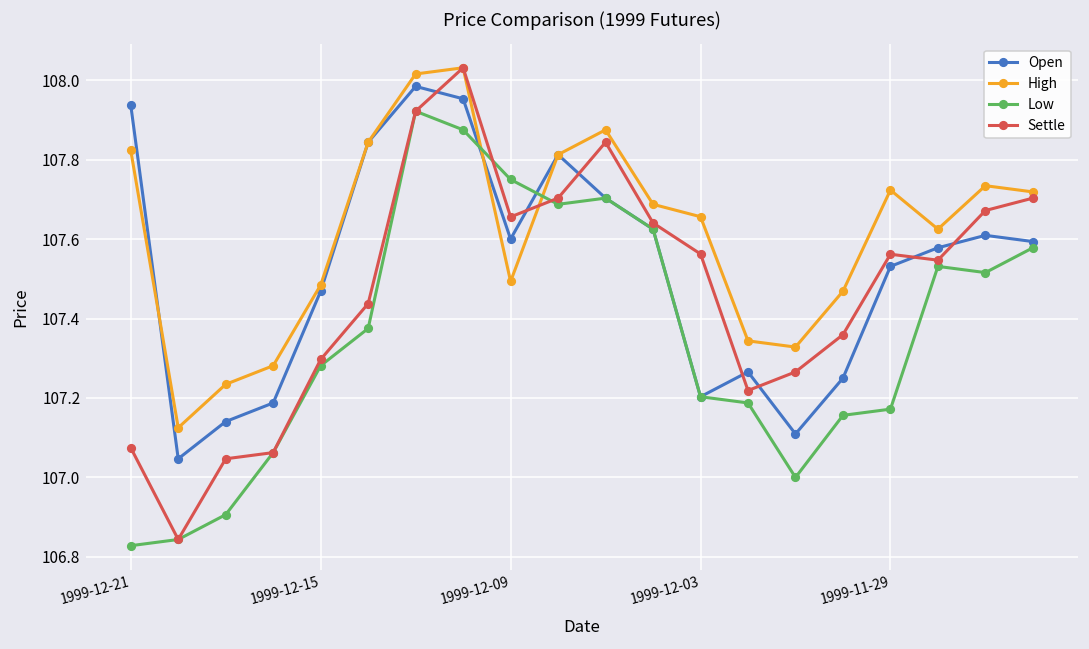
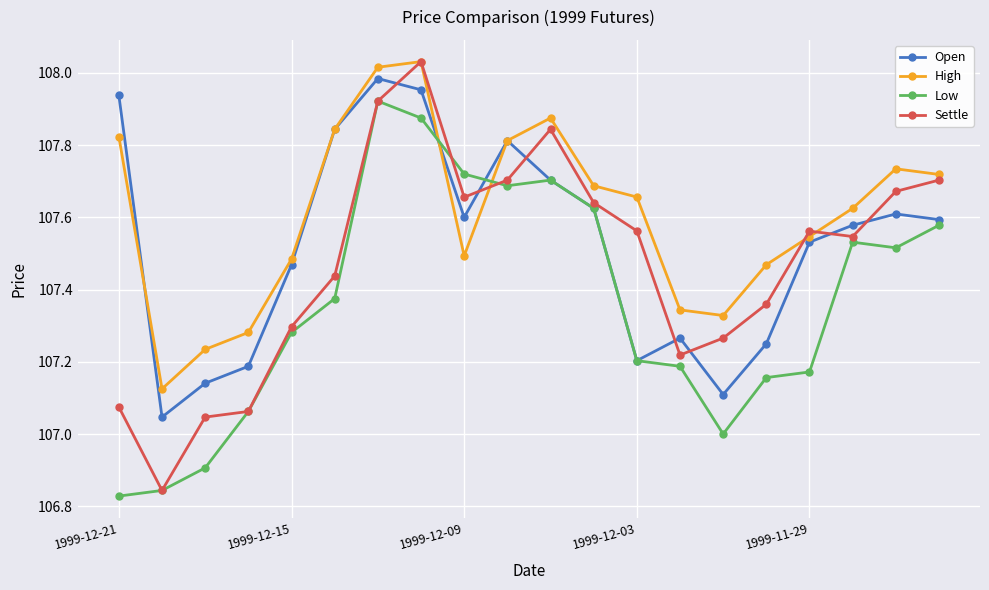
Low, 1999-12-09: 107.75 -> 107.72
High, 1999-11-29: 107.72 -> 107.55
